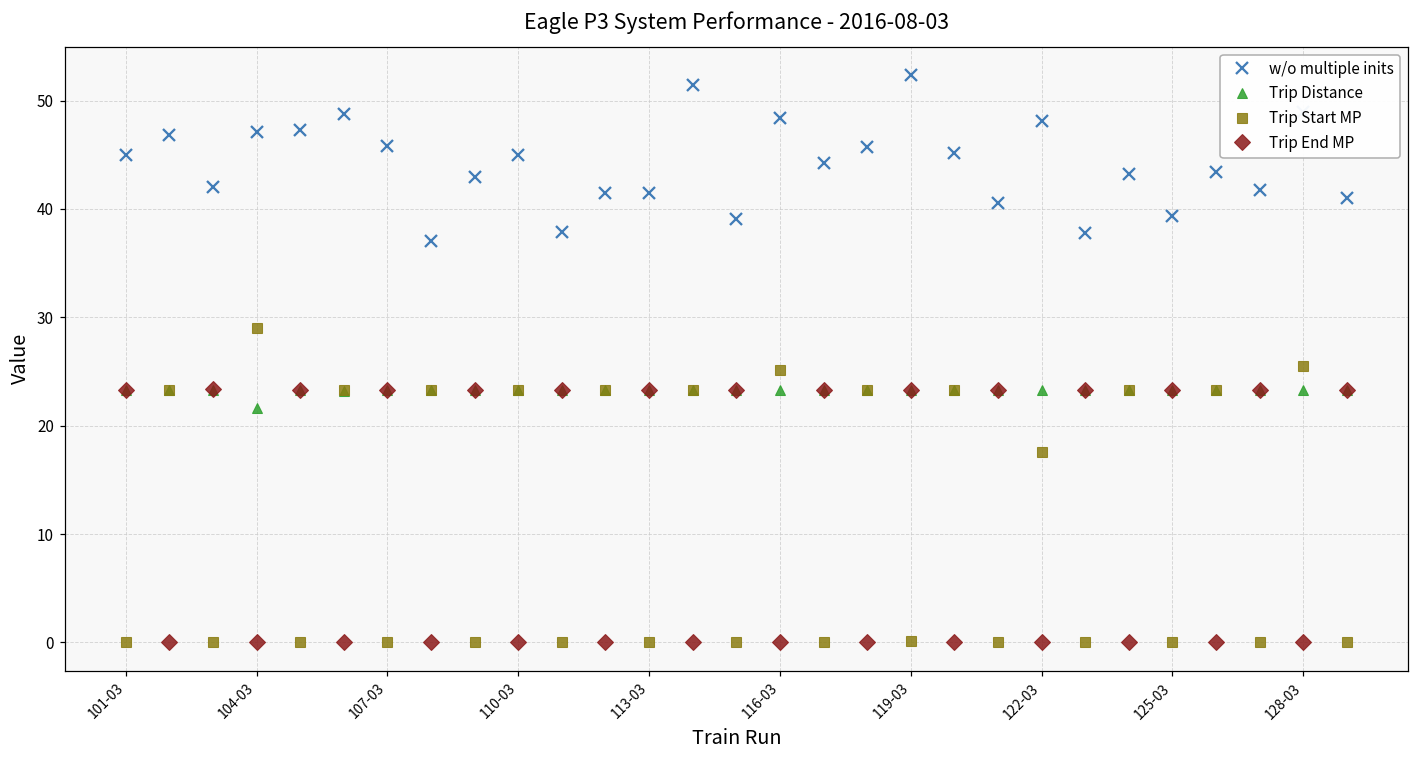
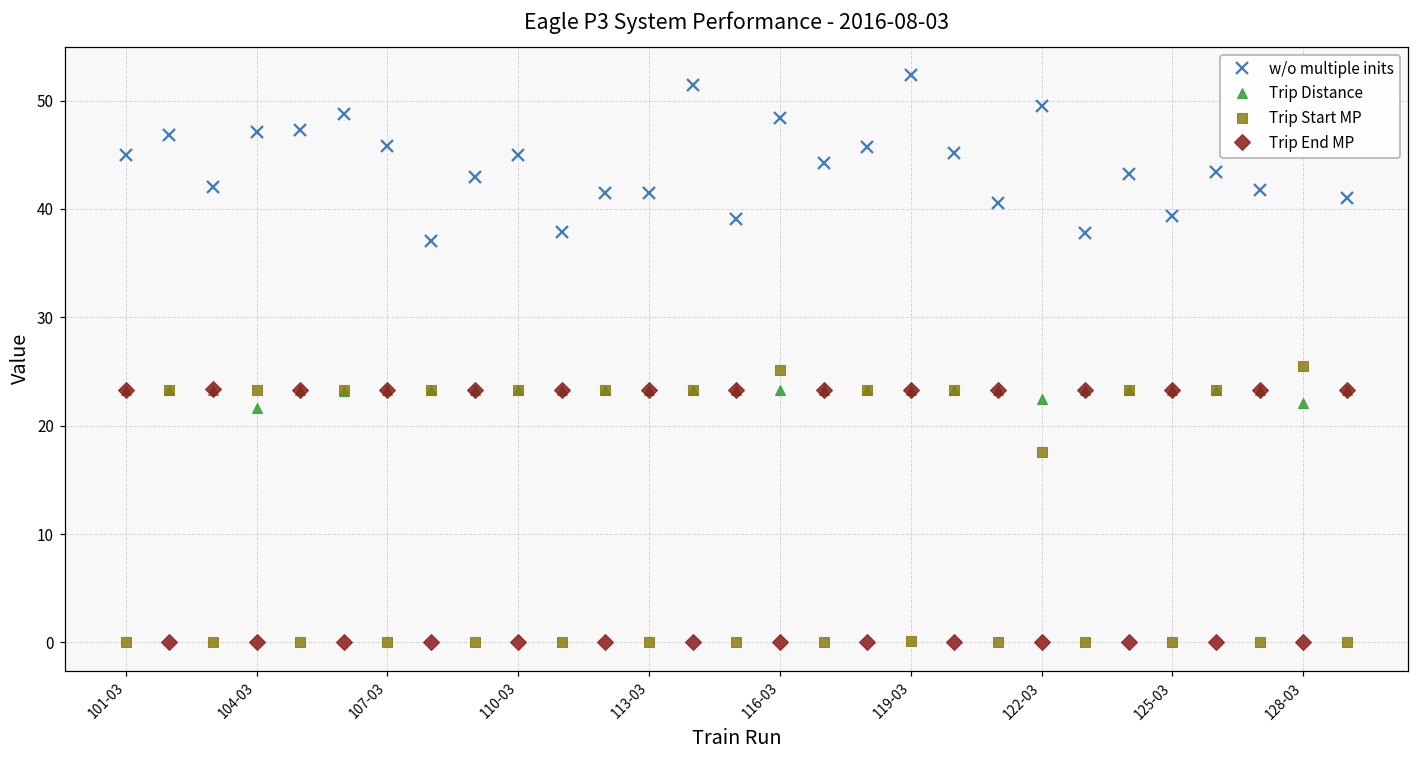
Trip Start MP, 104-03: 29 -> 23
w/o multiple inits, 122-03: 48 -> 49
Trip Distance, 122-03: 23 -> 22
Trip Distance, 128-03: 23 -> 22
